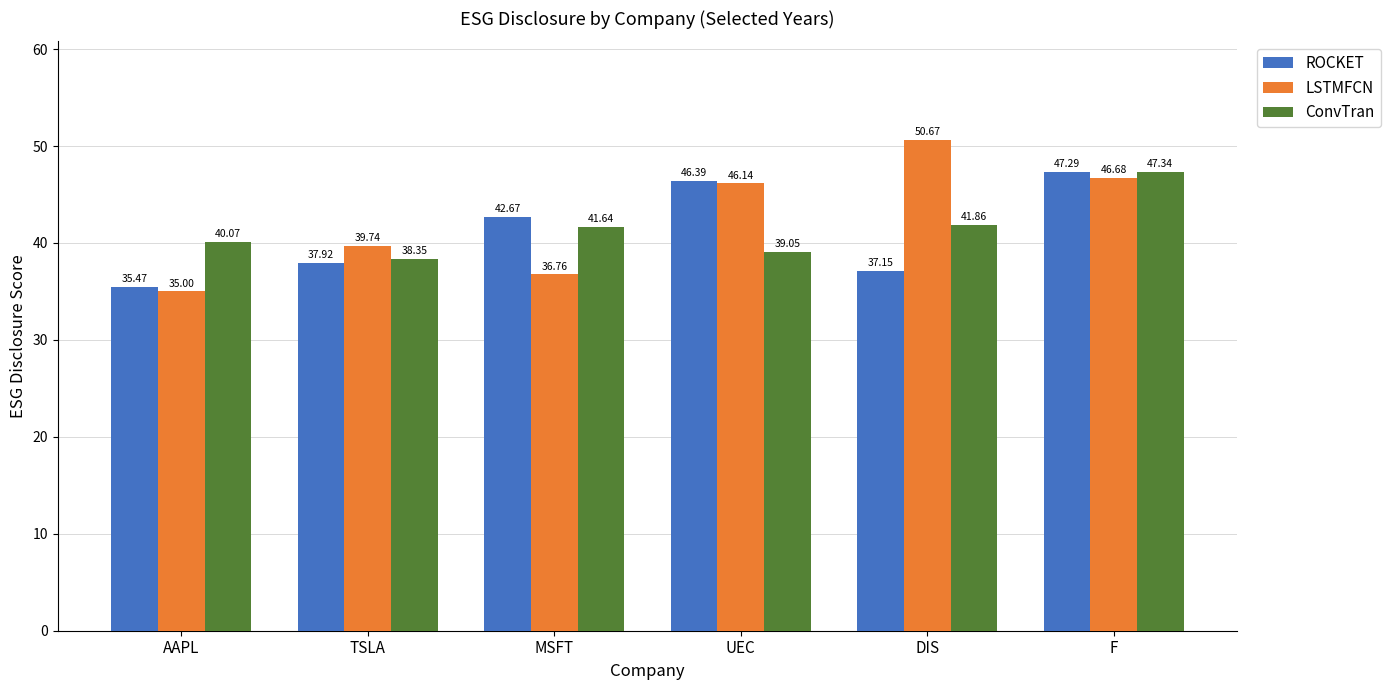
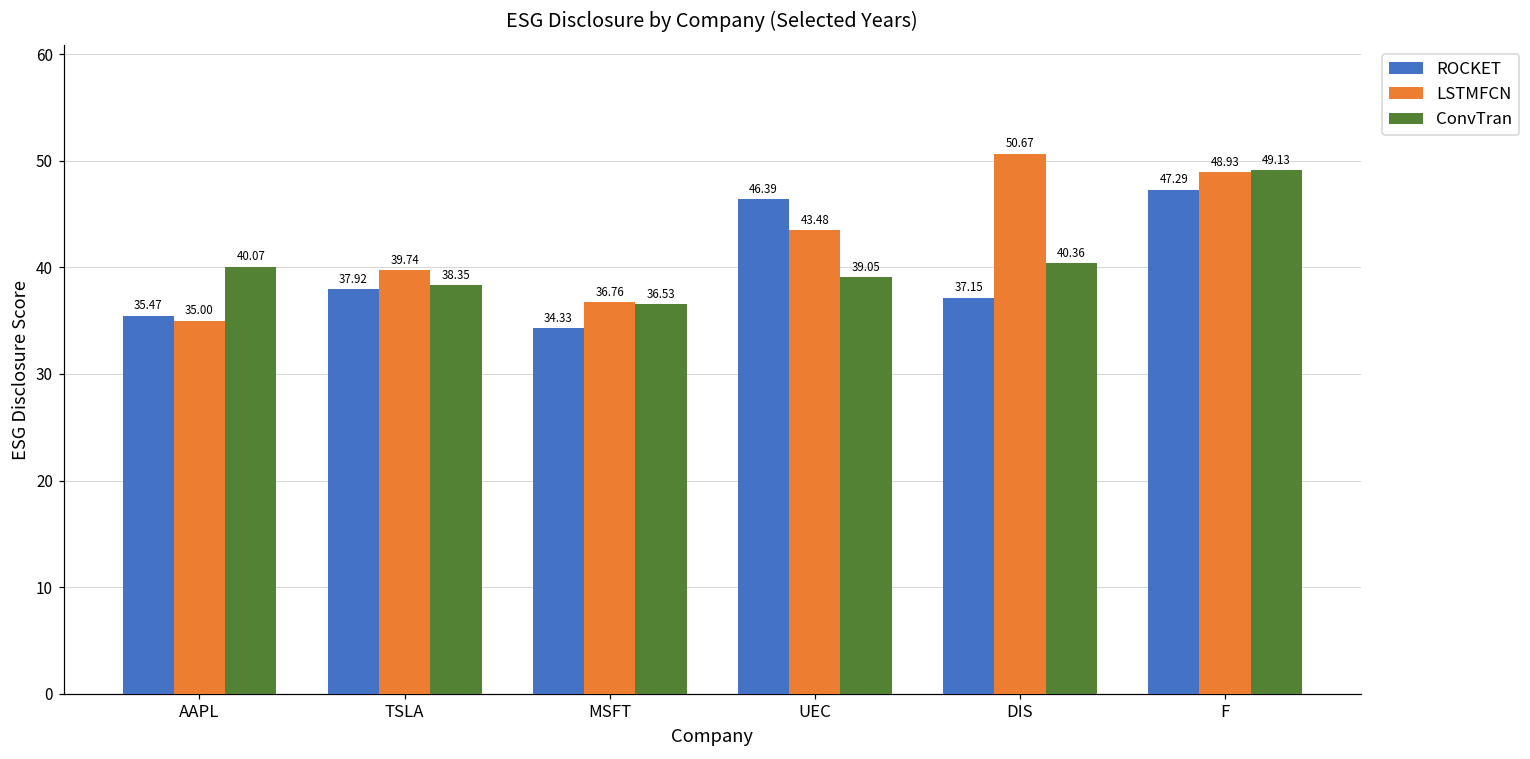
ROCKET, MSFT: 42.67 -> 34.33
ConvTran, MSFT: 41.64 -> 36.53
LSTMFCN, UEC: 46.14 -> 43.48
ConvTran, DIS: 41.86 -> 40.36
LSTMFCN, F: 46.68 -> 48.93
ConvTran, F: 47.34 -> 49.13
